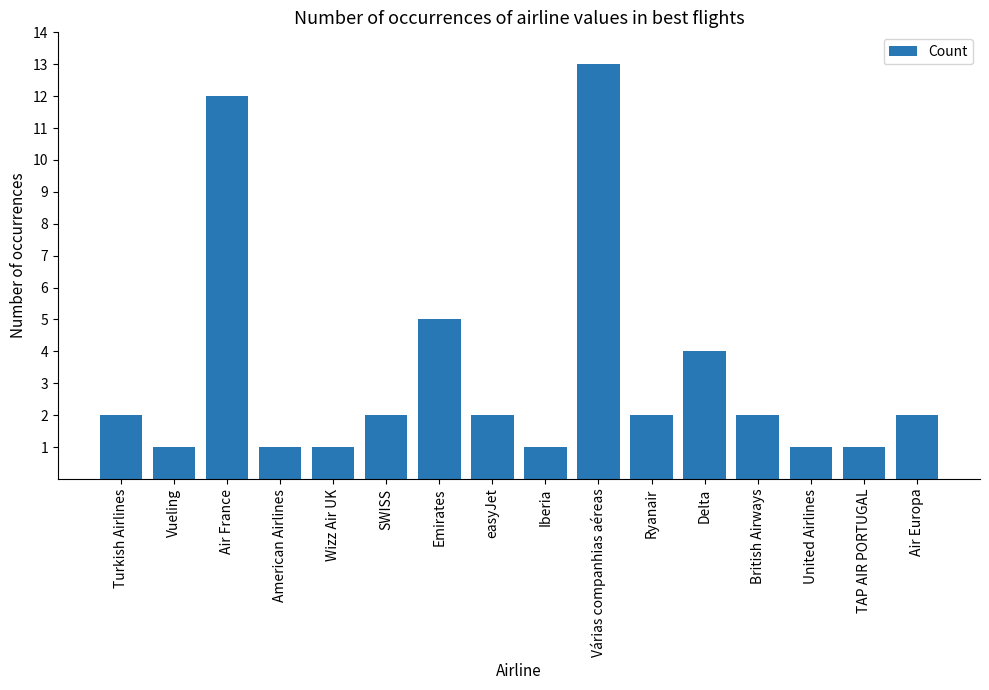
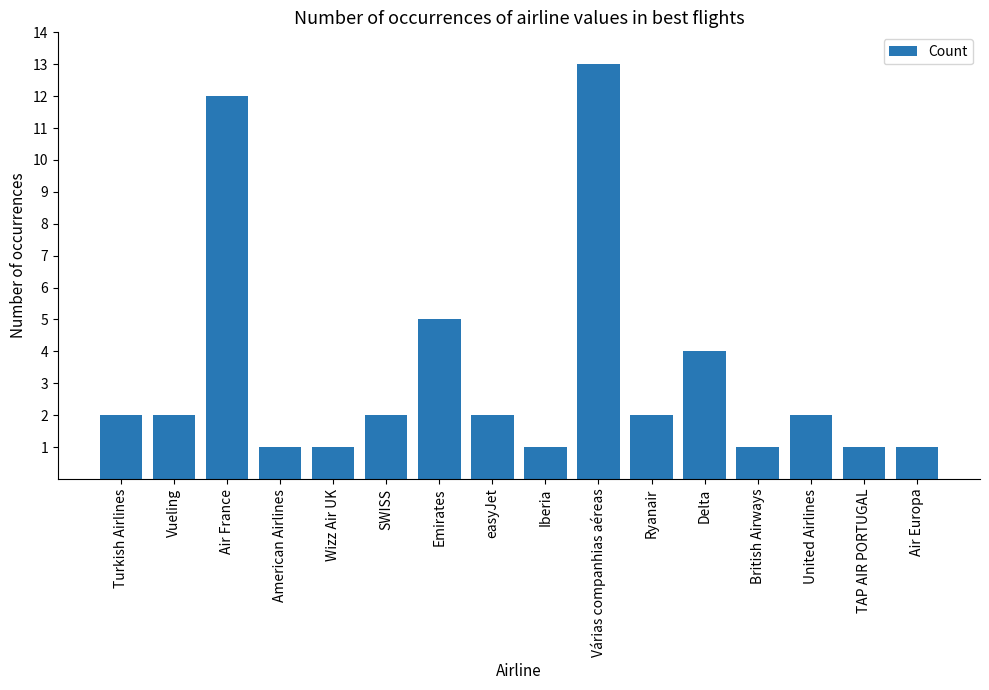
Vueling: 1 -> 2
British Airways: 2 -> 1
United Airlines: 1 -> 2
Air Europa: 2 -> 1
